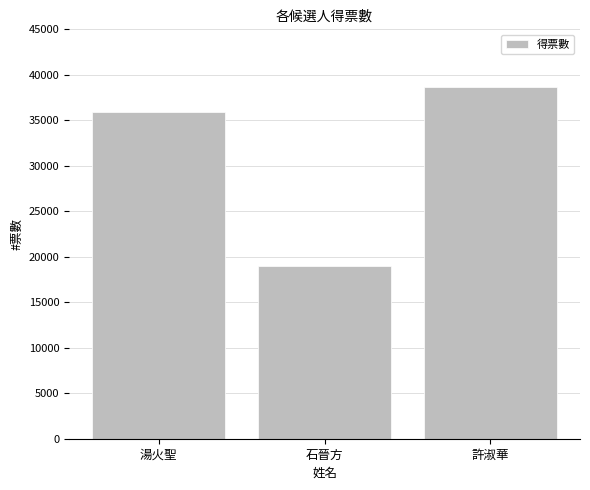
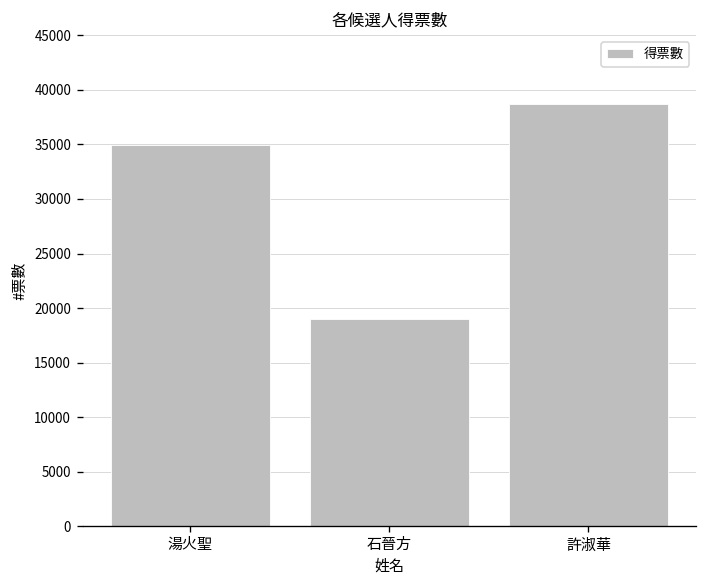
湯火聖: 36000 -> 35000
